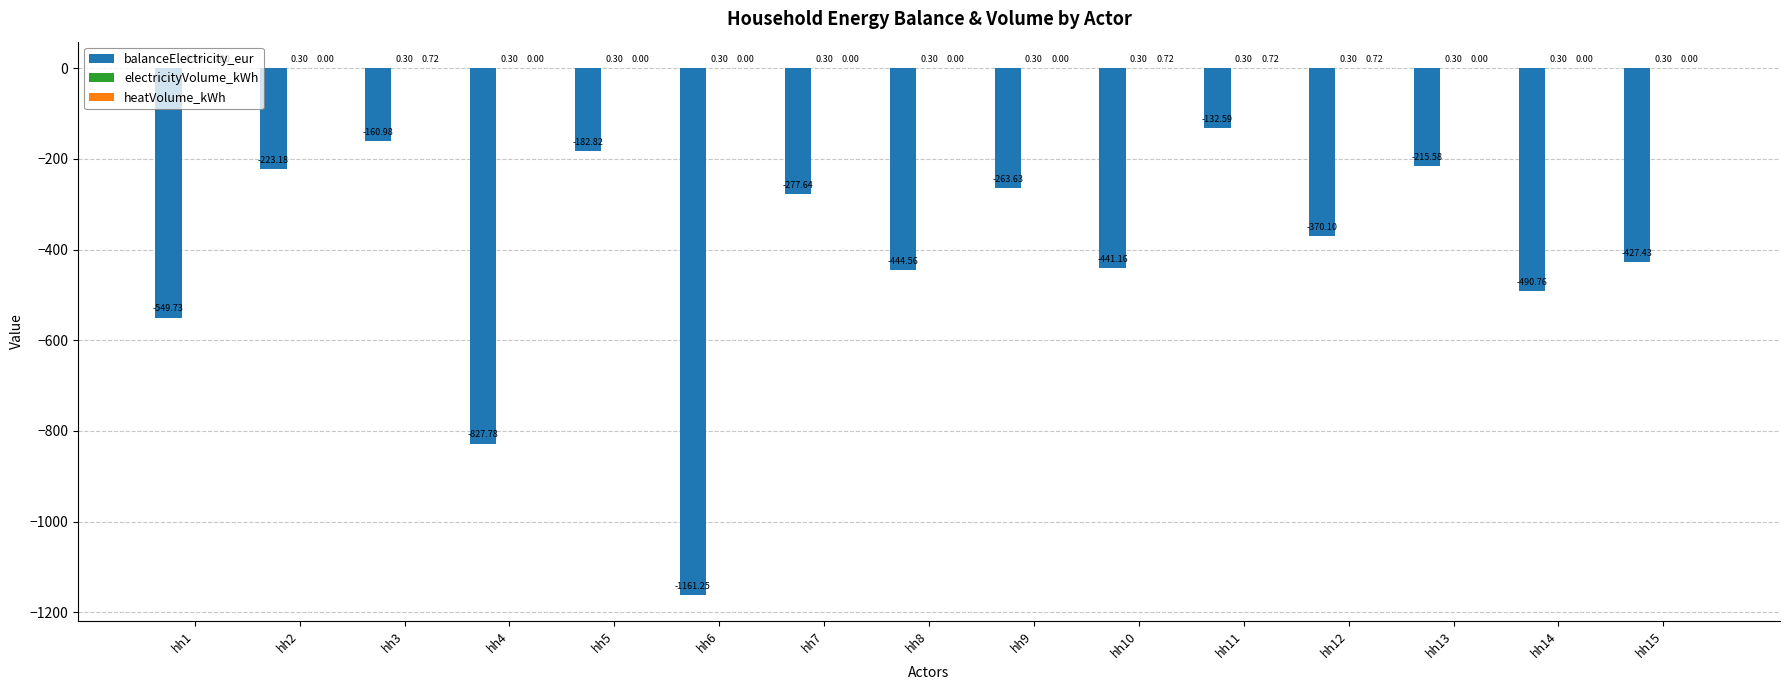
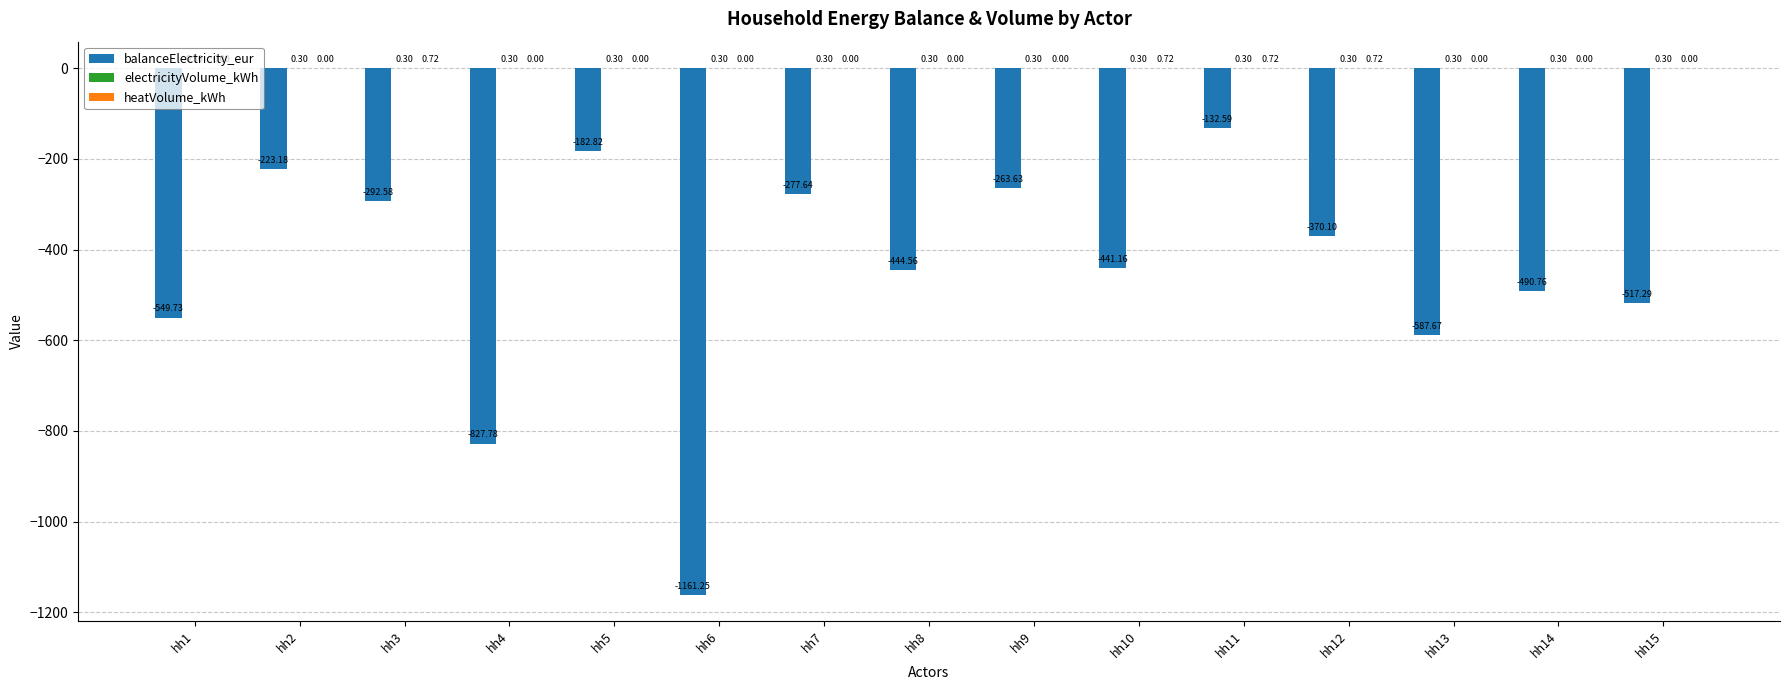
balanceElectricity_eur, hh3: -160.98 -> -292.58
balanceElectricity_eur, hh13: -215.58 -> -587.67
balanceElectricity_eur, hh15: -427.43 -> -517.29
